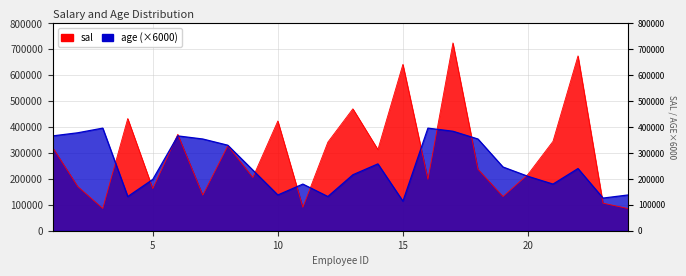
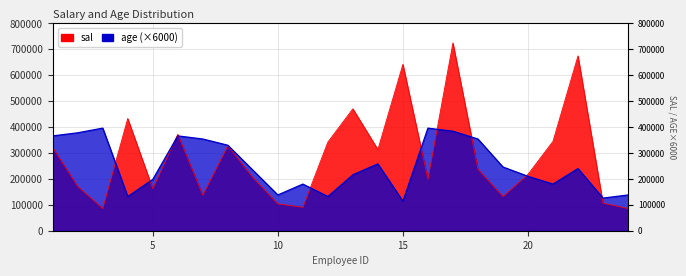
sal, 10: 420000 -> 100000
